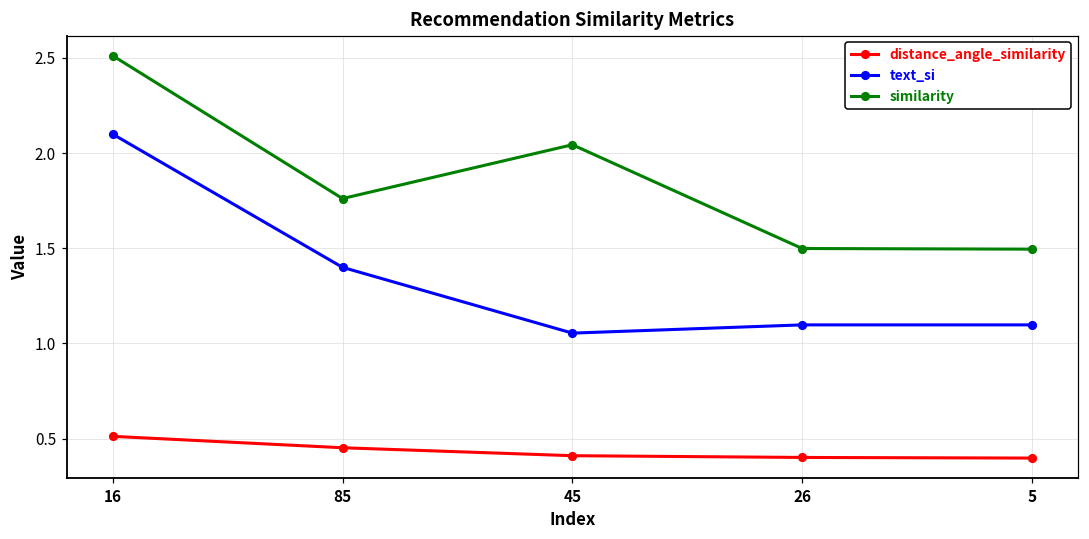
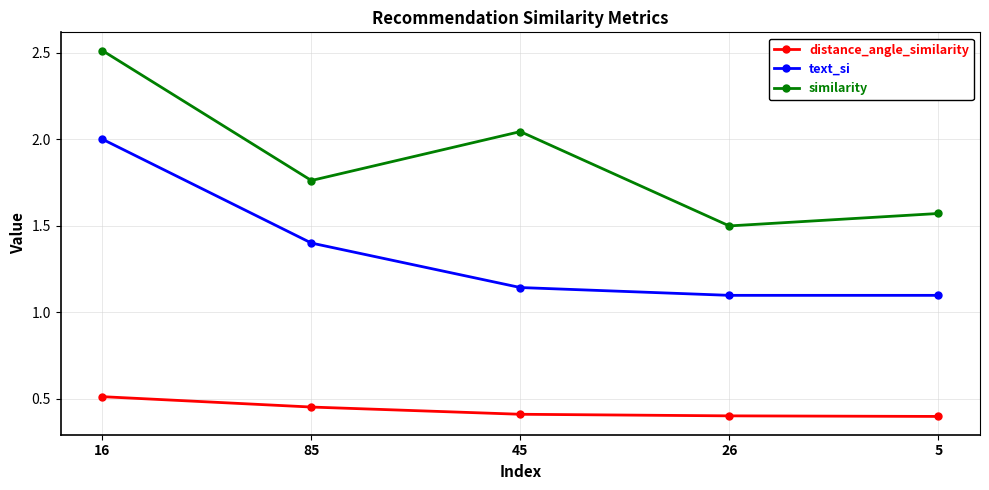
text_si, 16: 2.1 -> 2.0
text_si, 45: 1.05 -> 1.14
similarity, 5: 1.50 -> 1.57
